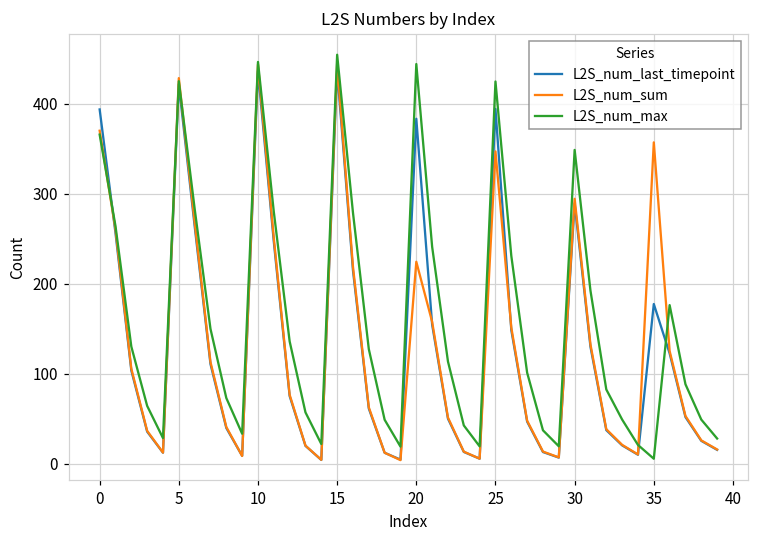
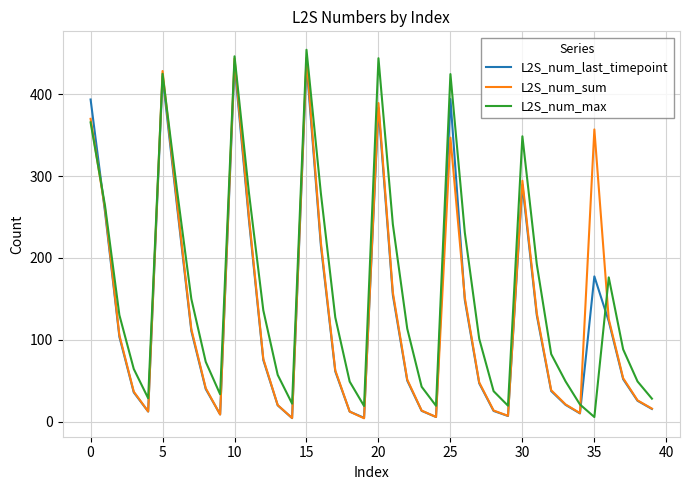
L2S_num_sum, 20: 220 -> 390
